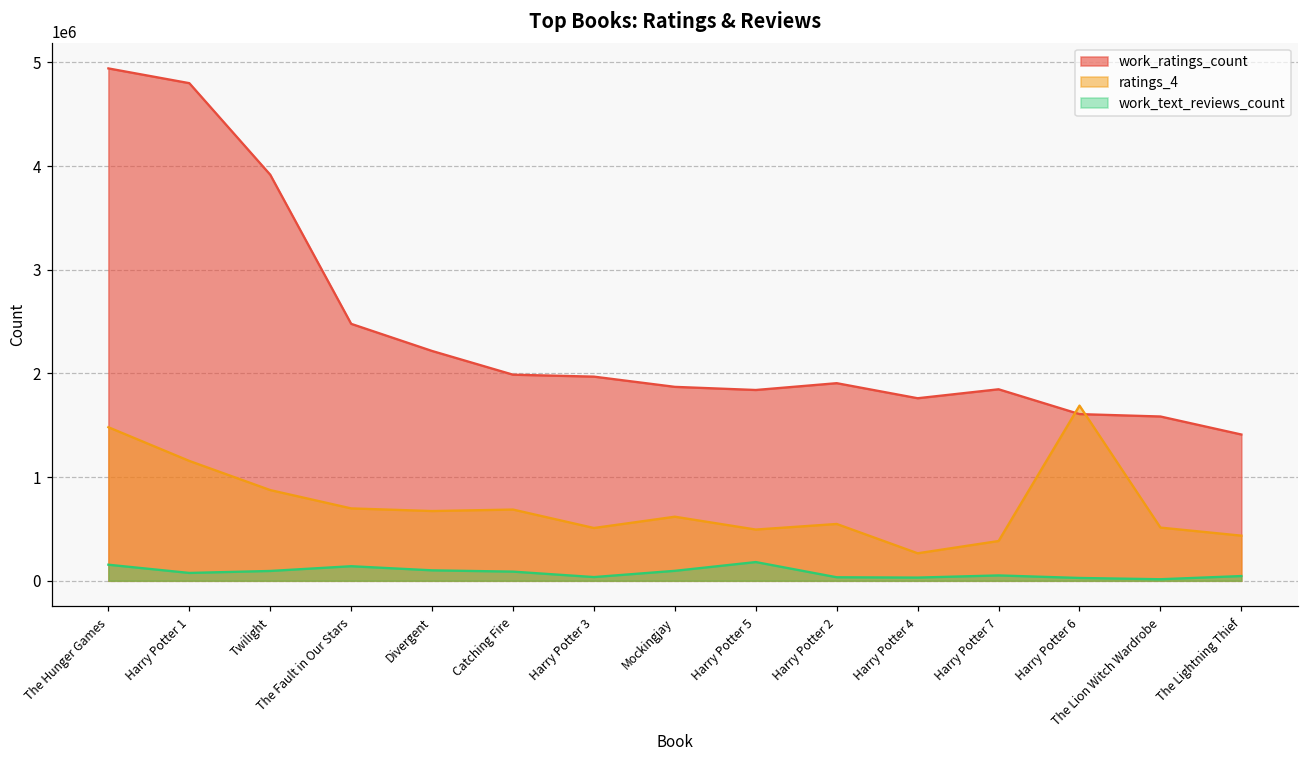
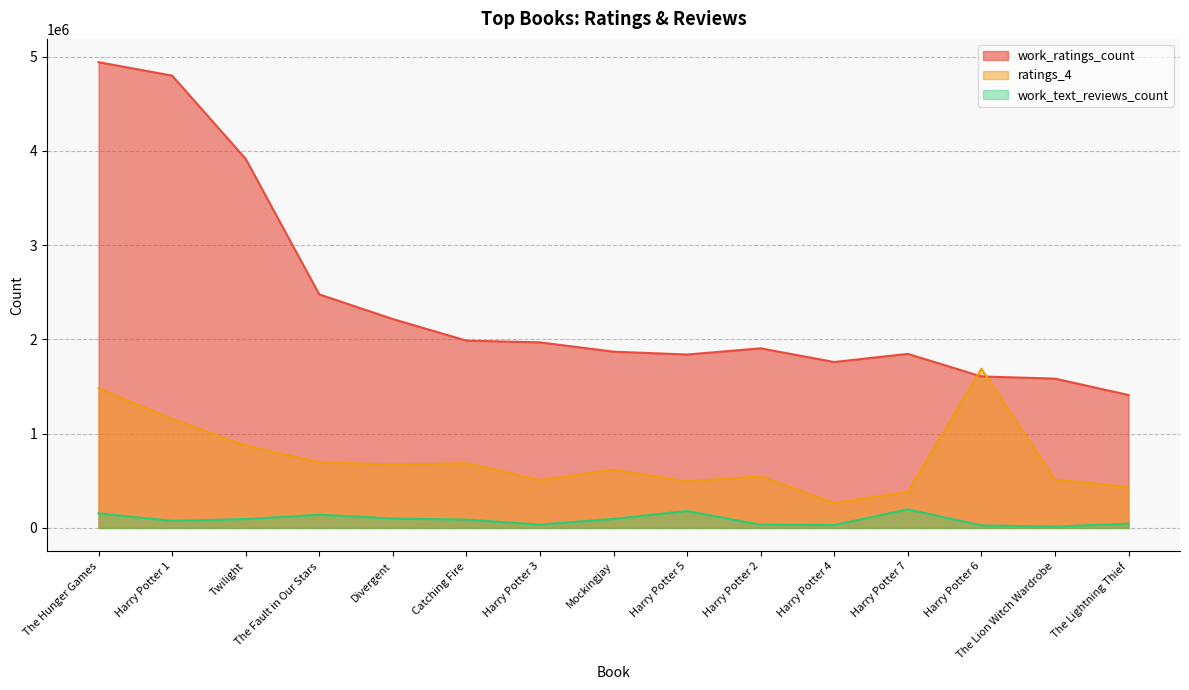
work_text_reviews_count, Harry Potter 7: 100000 -> 200000
